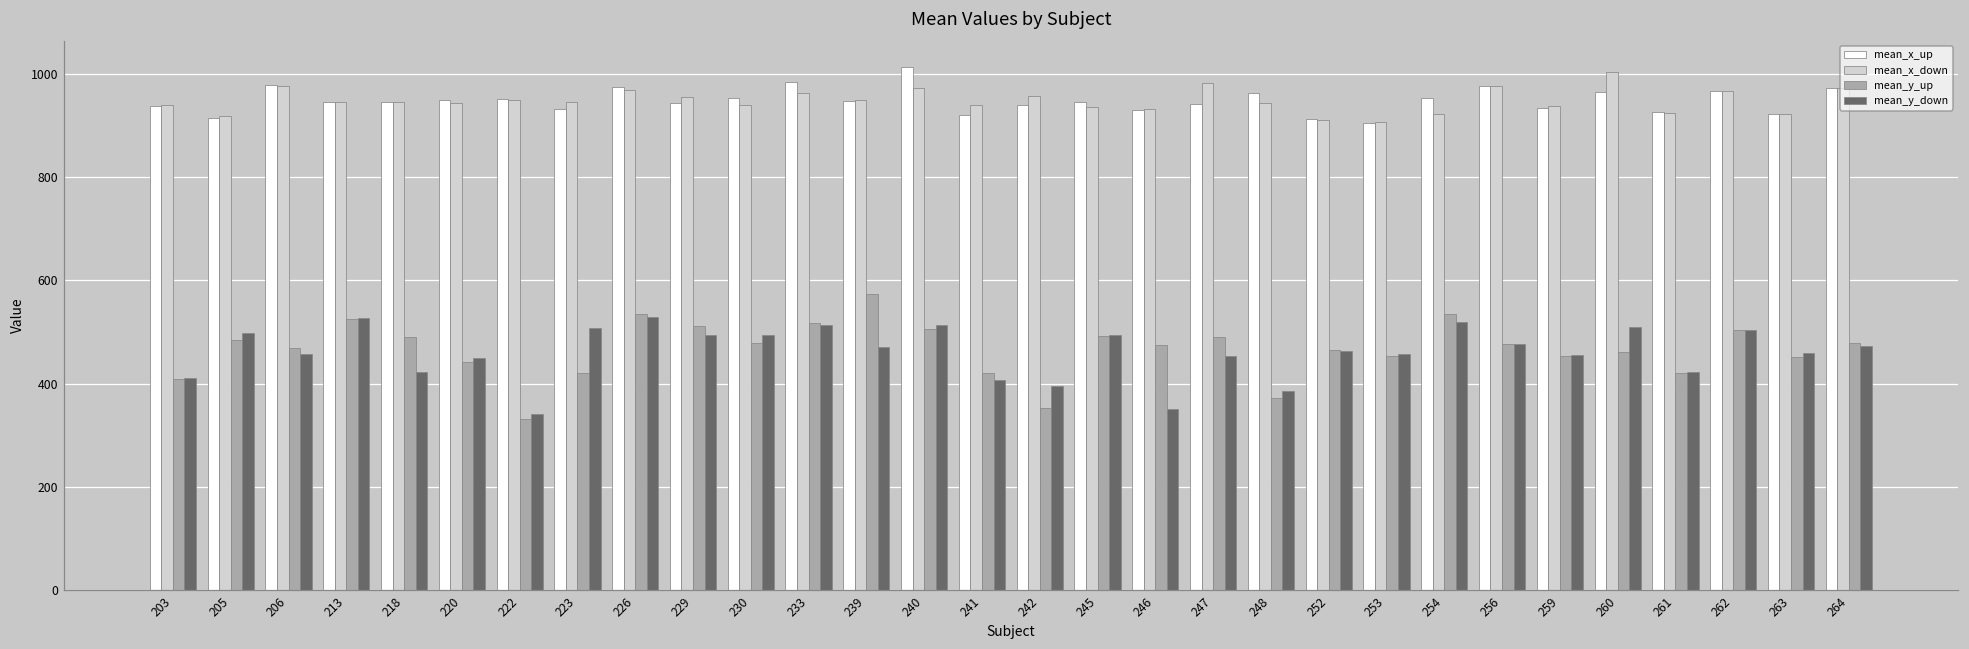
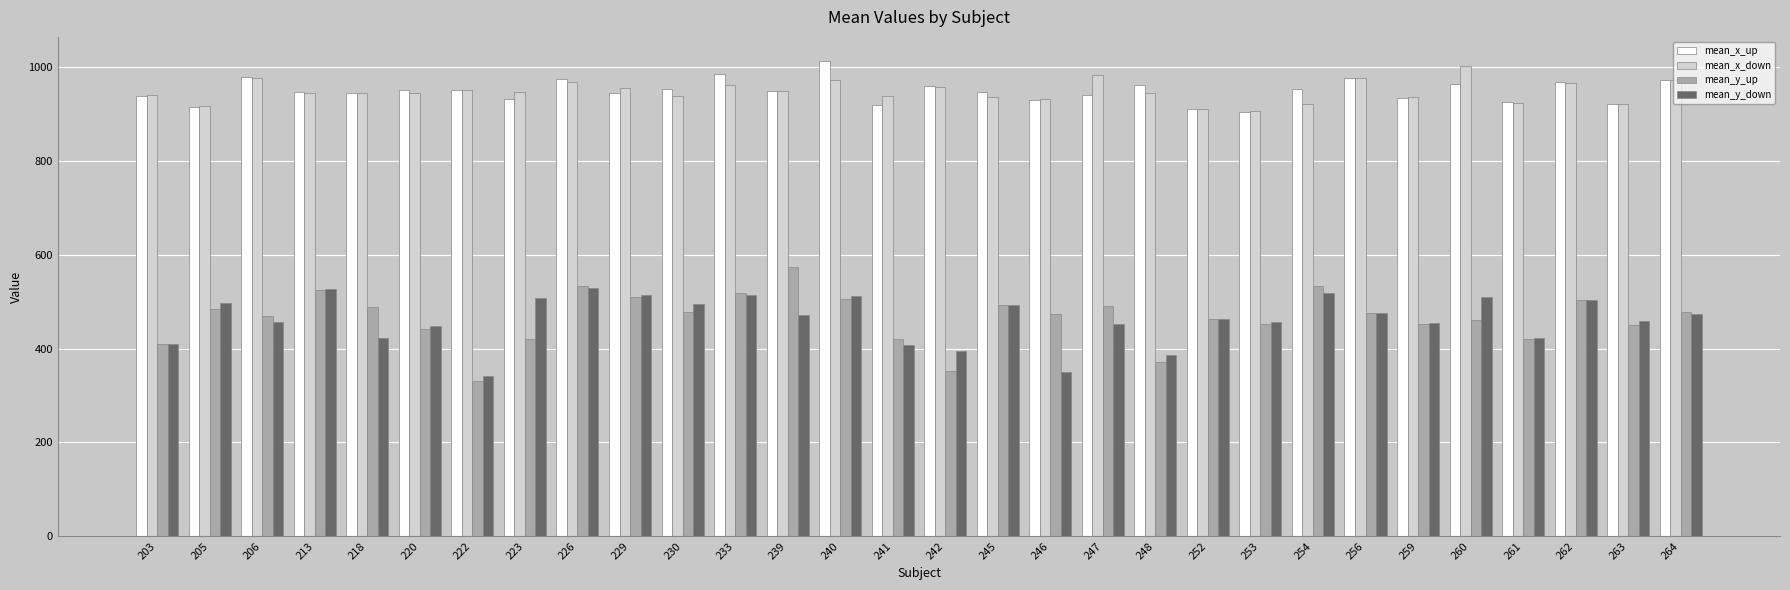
mean_y_down, 229: 490 -> 510
mean_x_up, 242: 940 -> 960
